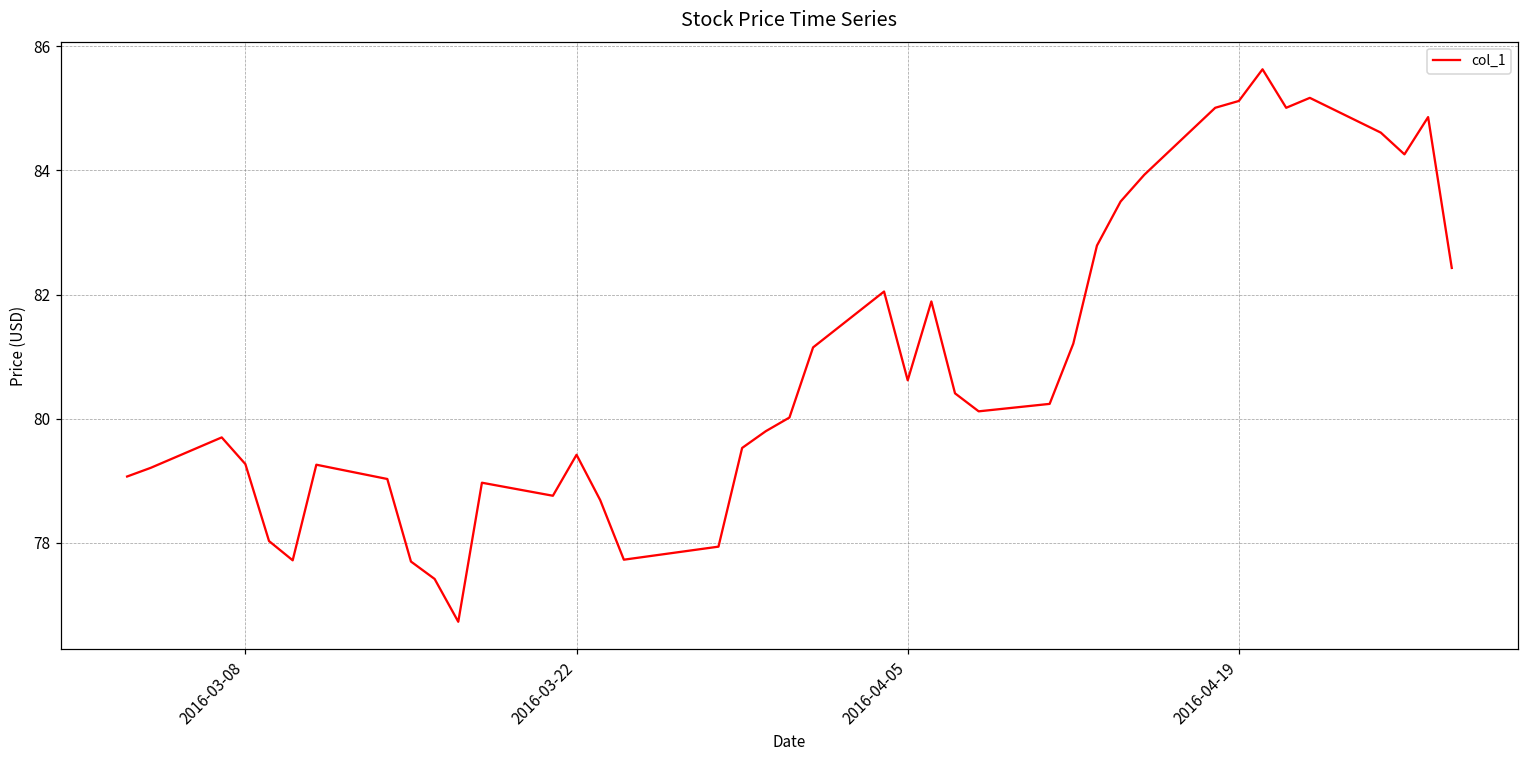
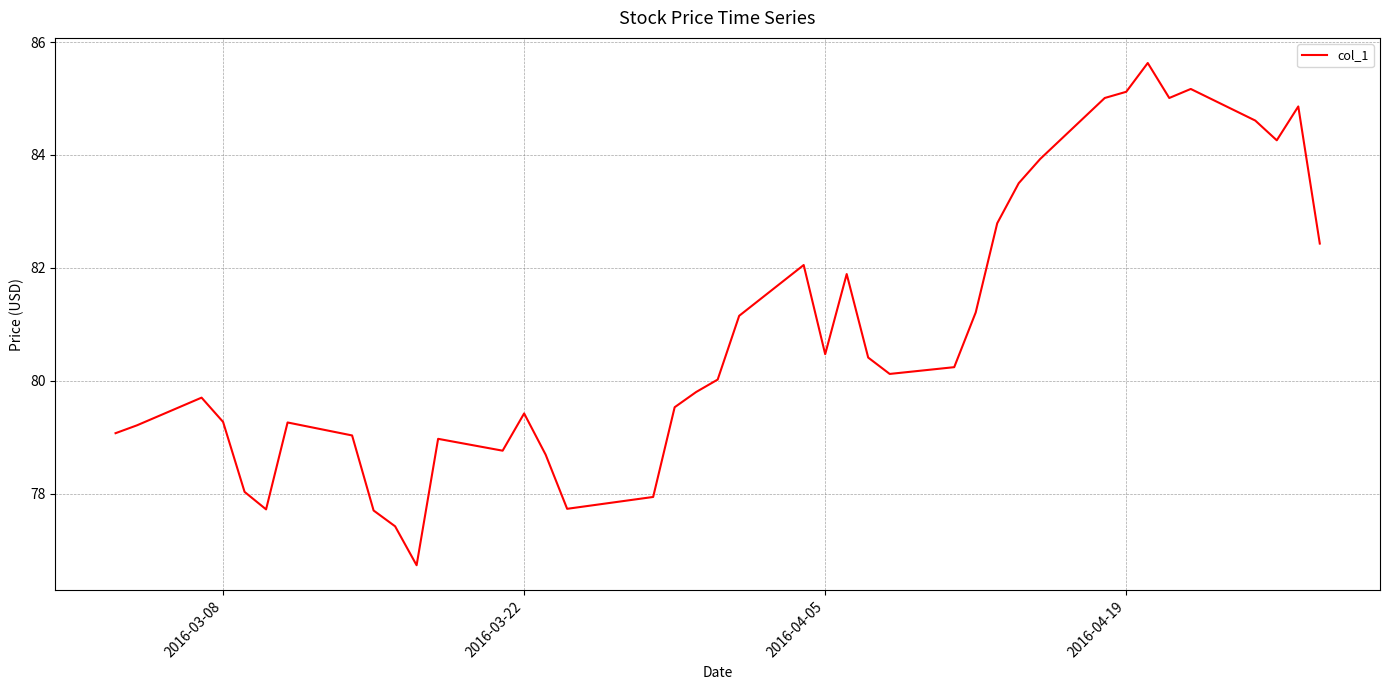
2016-04-05: 80.6 -> 80.5
